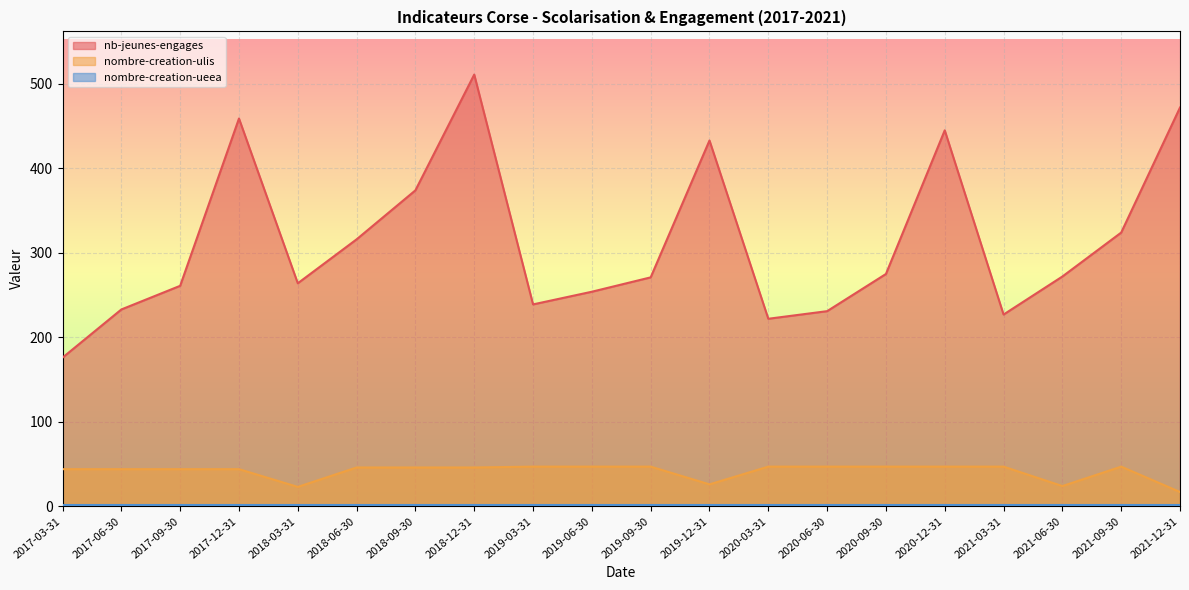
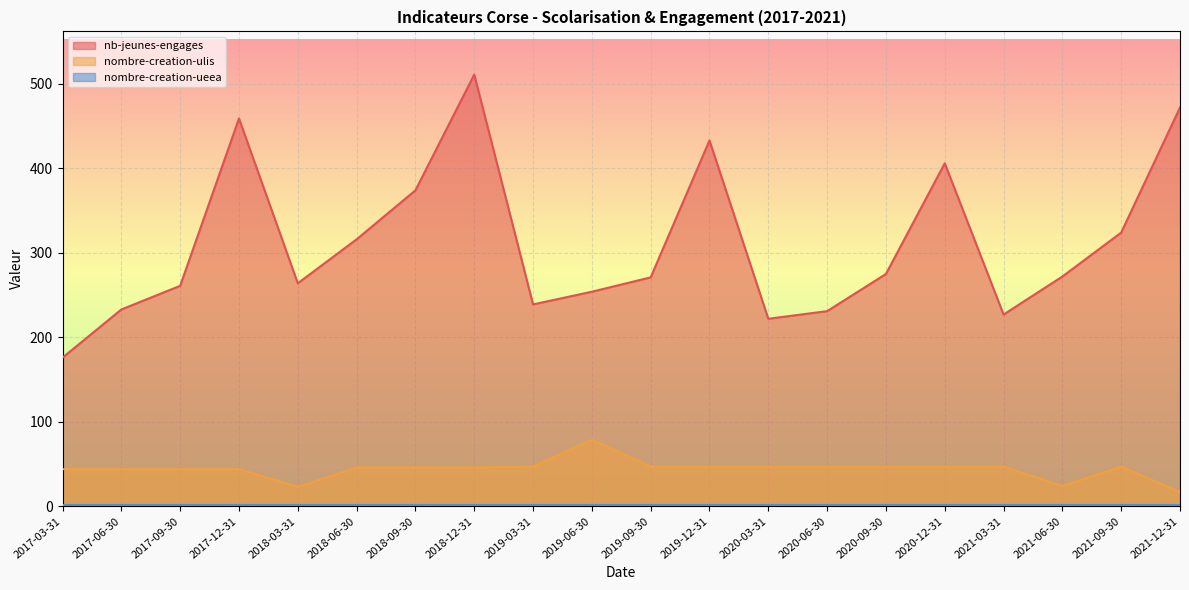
nombre-creation-ulis, 2019-06-30: 50 -> 80
nombre-creation-ulis, 2019-12-31: 30 -> 50
nb-jeunes-engages, 2020-12-31: 450 -> 410
